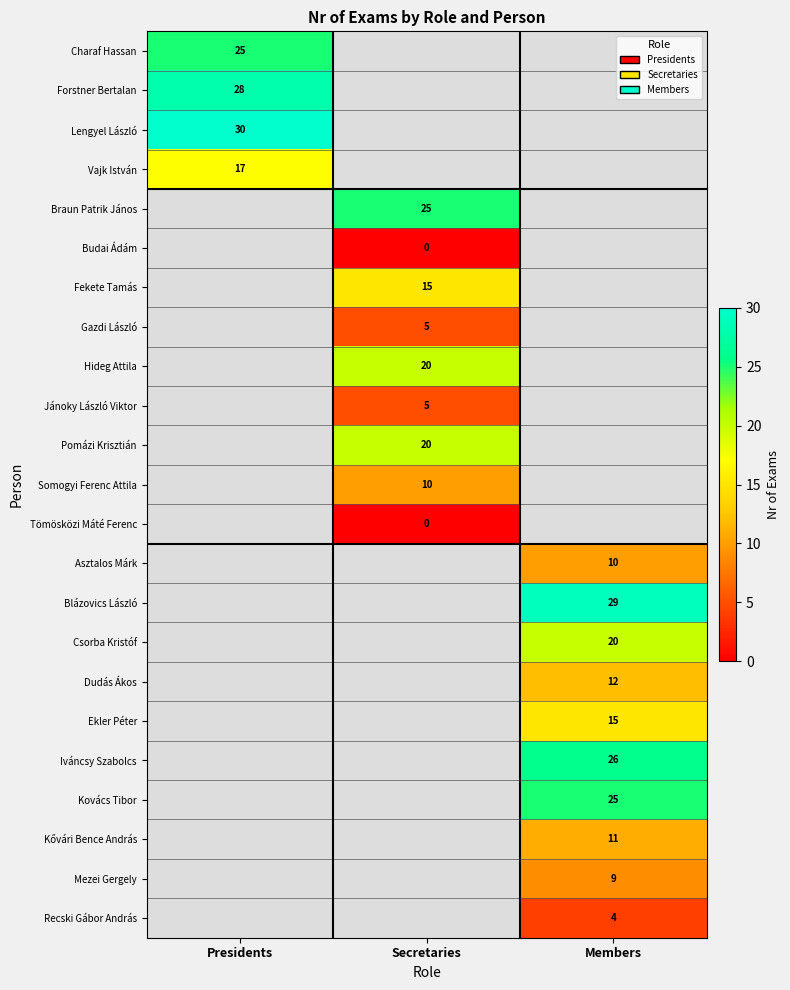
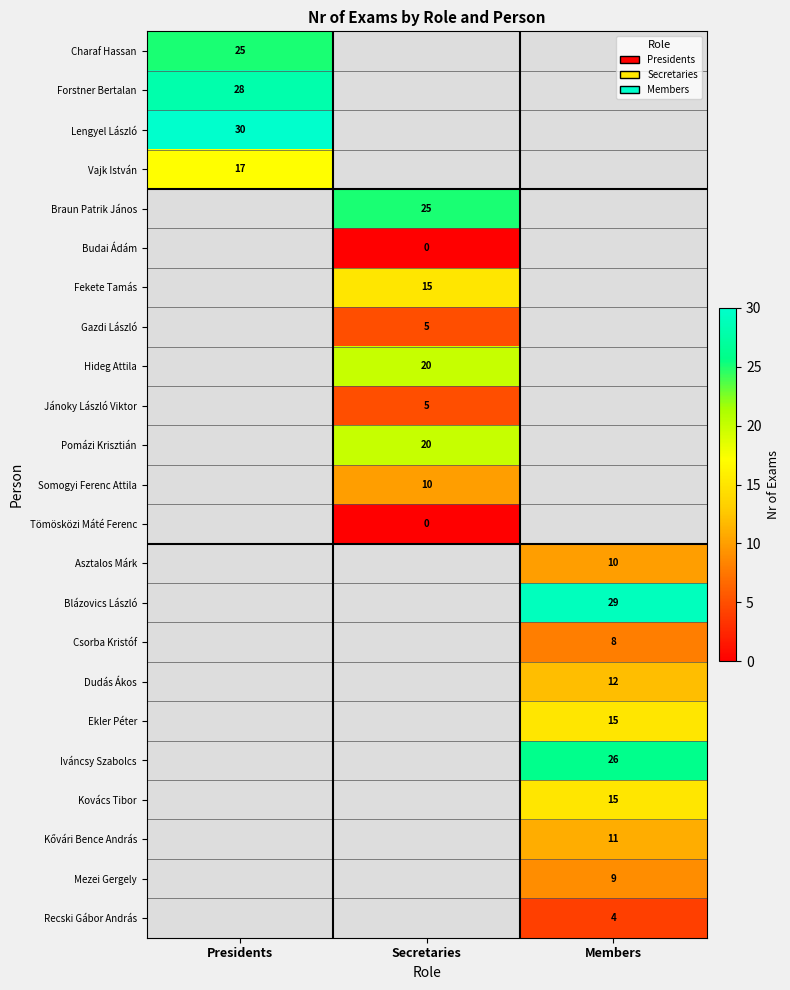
Csorba Kristóf, Members: 20 -> 8
Kovács Tibor, Members: 25 -> 15
